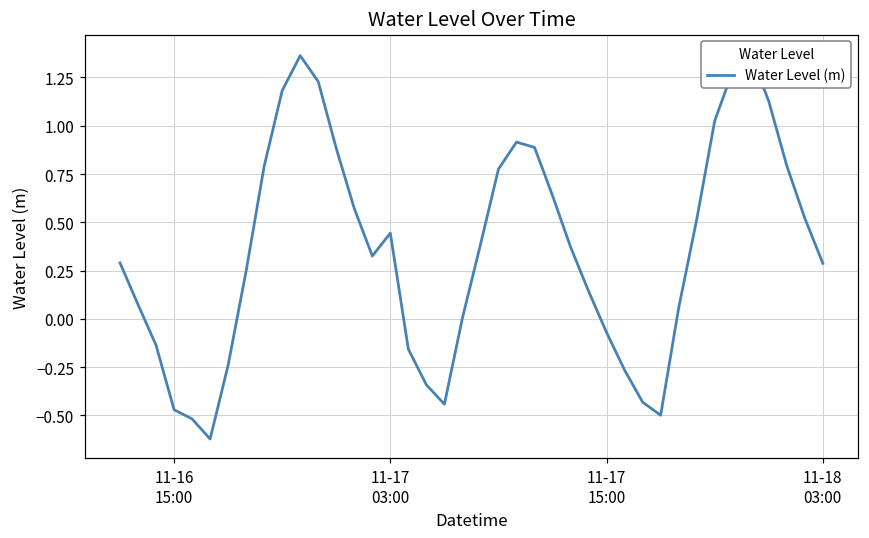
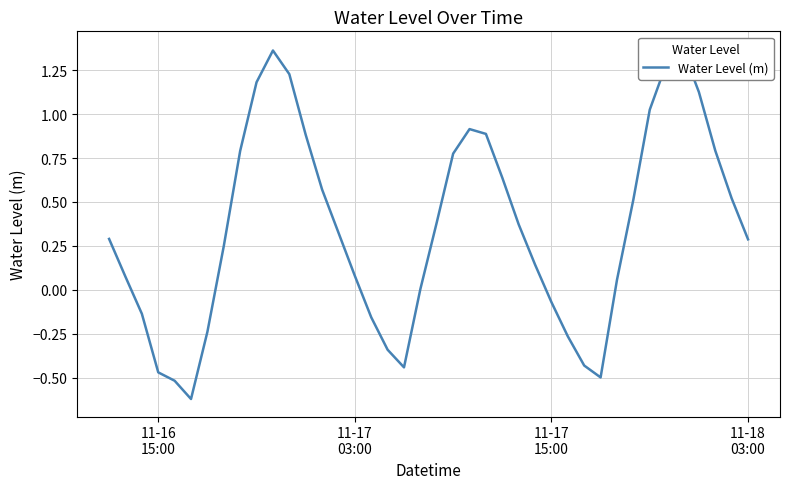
11-17 03:00: 0.44 -> 0.08
